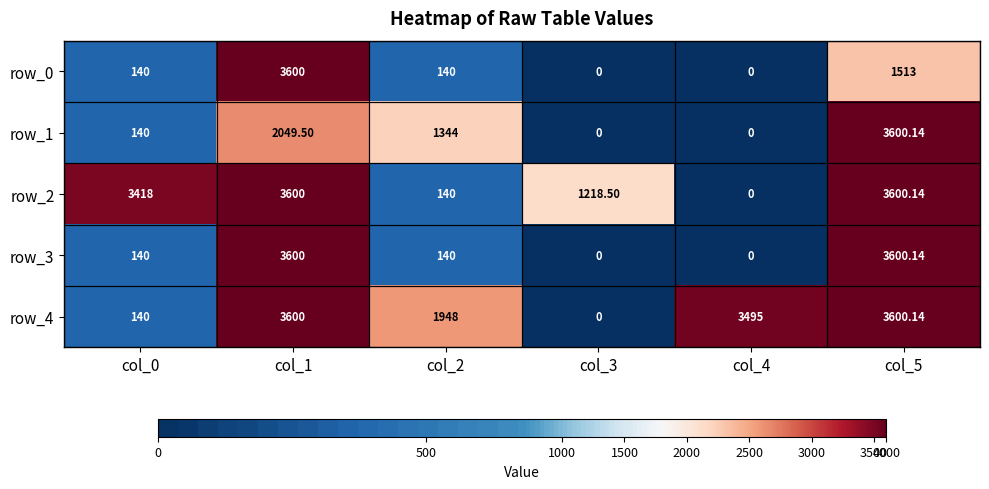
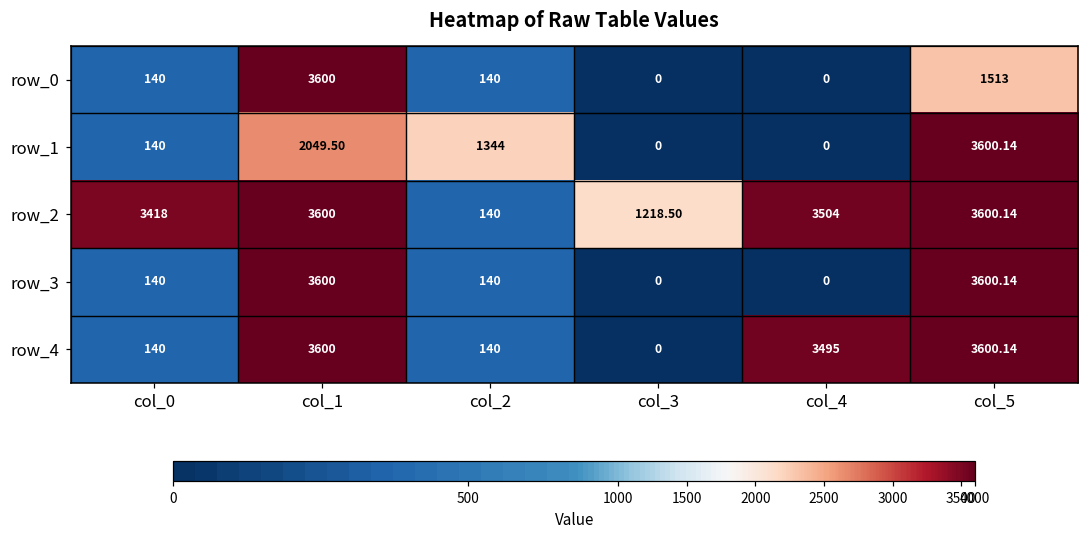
row_2, col_4: 0 -> 3504
row_4, col_2: 1948 -> 140
